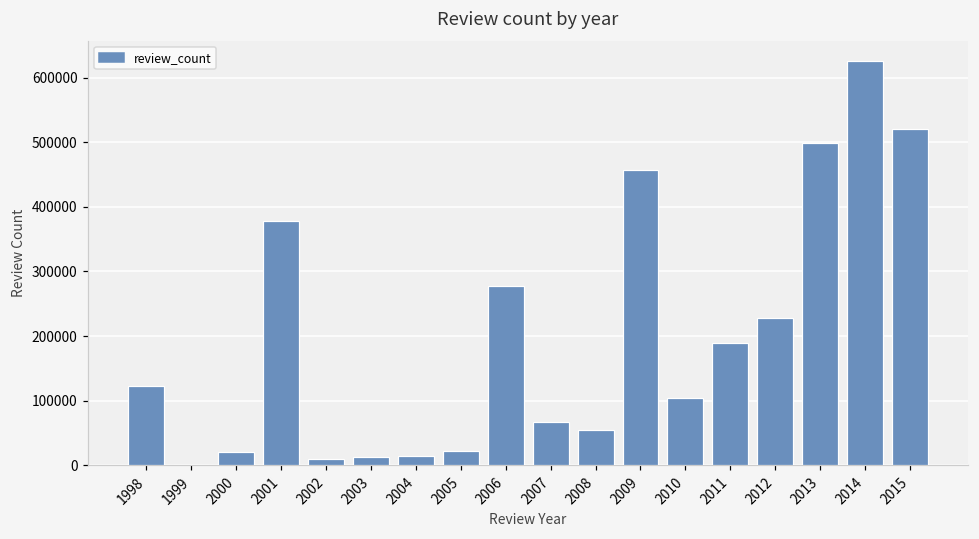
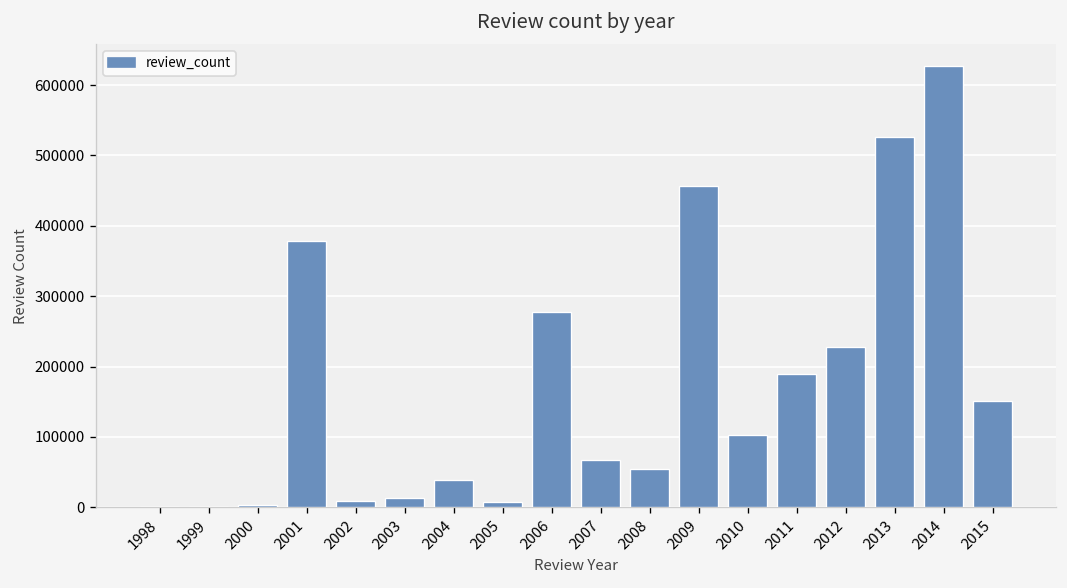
1998: 120000 -> 0
2000: 20000 -> 0
2004: 10000 -> 40000
2005: 20000 -> 10000
2013: 500000 -> 530000
2015: 520000 -> 150000
